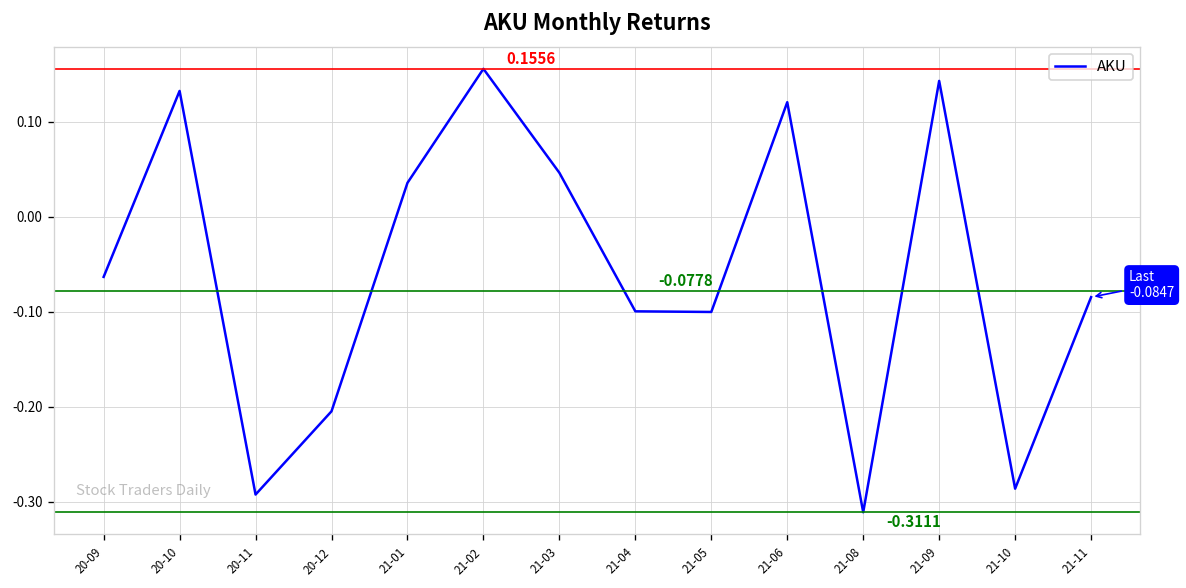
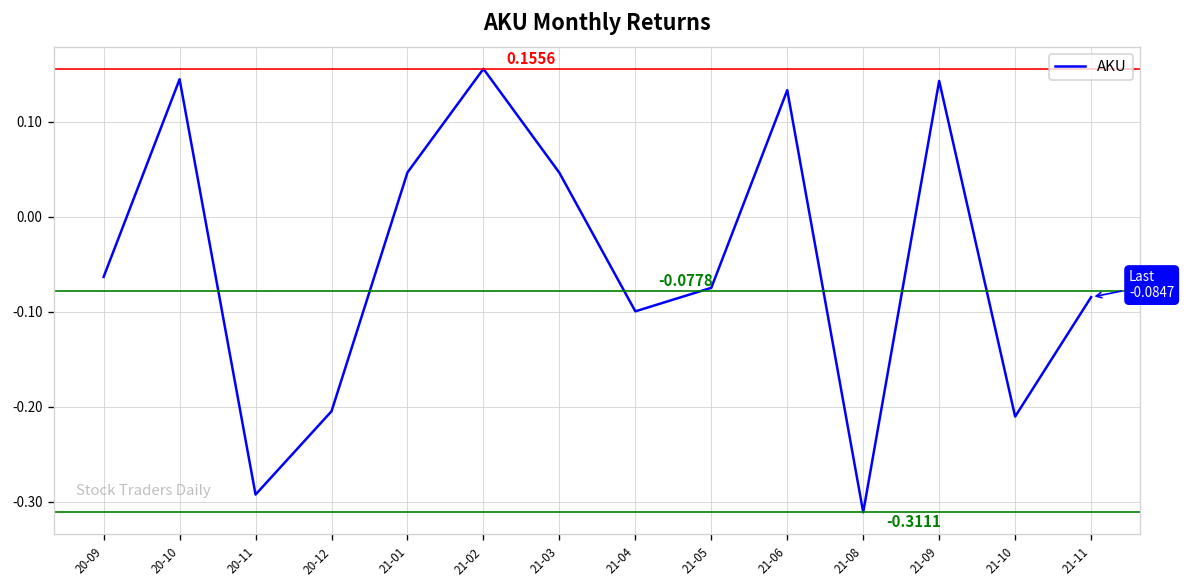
20-10: 0.13 -> 0.14
21-01: 0.04 -> 0.05
21-05: -0.10 -> -0.07
21-06: 0.12 -> 0.13
21-10: -0.29 -> -0.21
